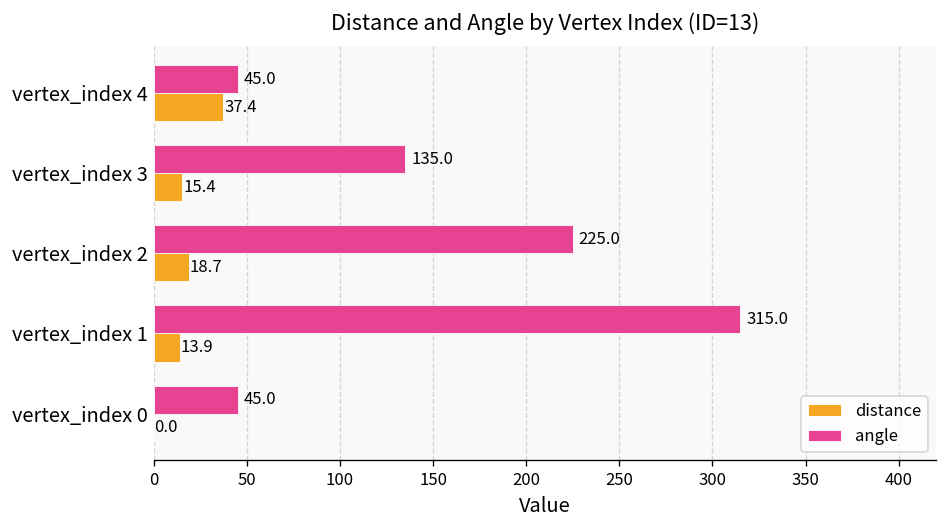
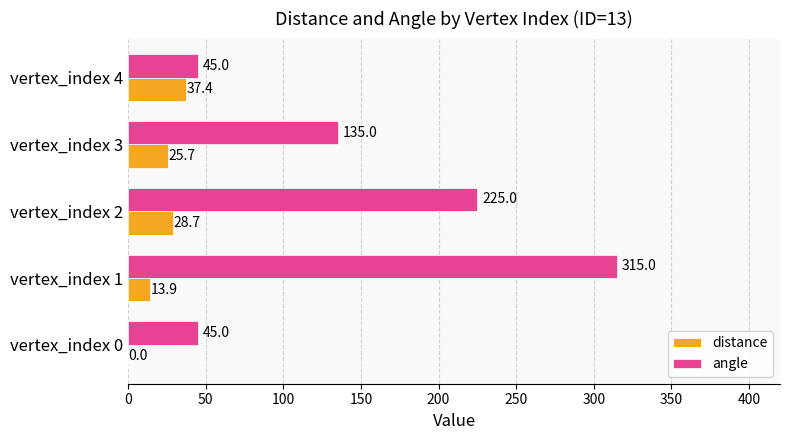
distance, vertex_index 3: 15.4 -> 25.7
distance, vertex_index 2: 18.7 -> 28.7
